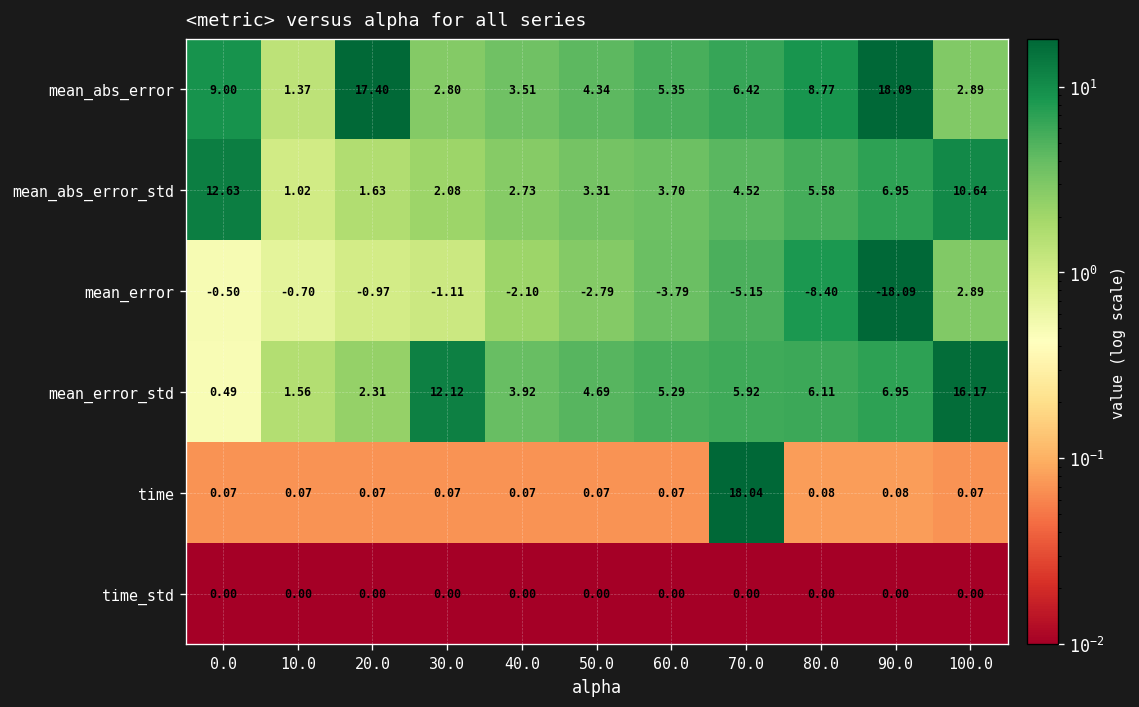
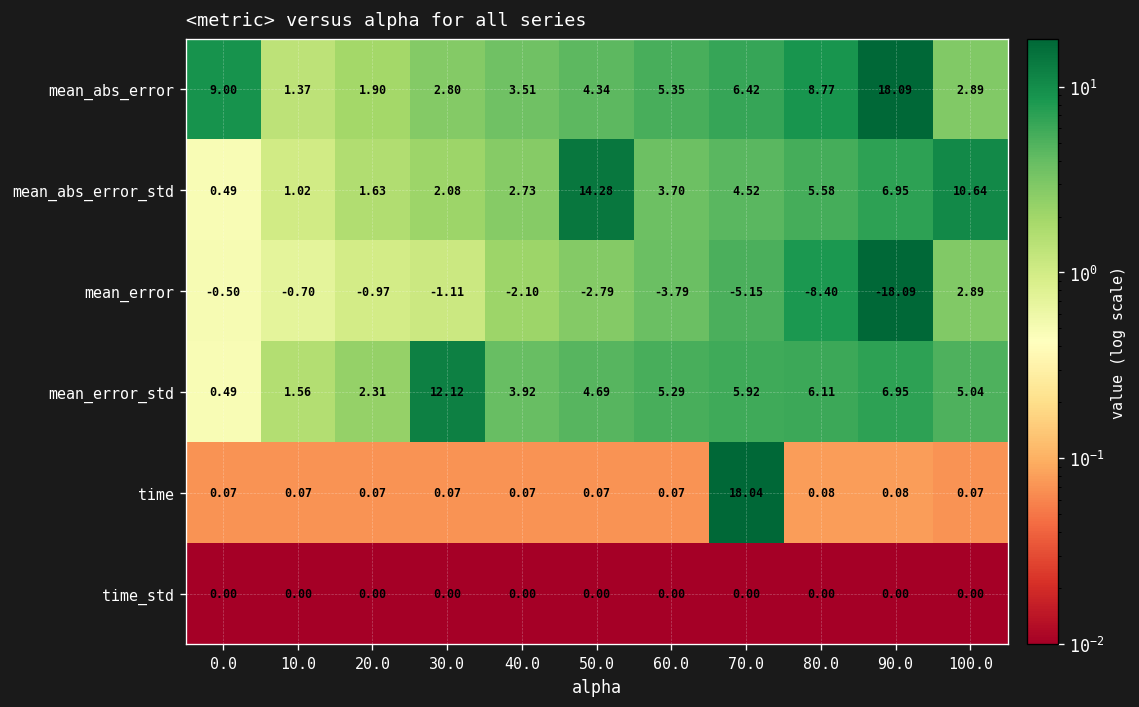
mean_abs_error, 20.0: 17.40 -> 1.90
mean_abs_error_std, 0.0: 12.63 -> 0.49
mean_abs_error_std, 50.0: 3.31 -> 14.28
mean_error_std, 100.0: 16.17 -> 5.04
